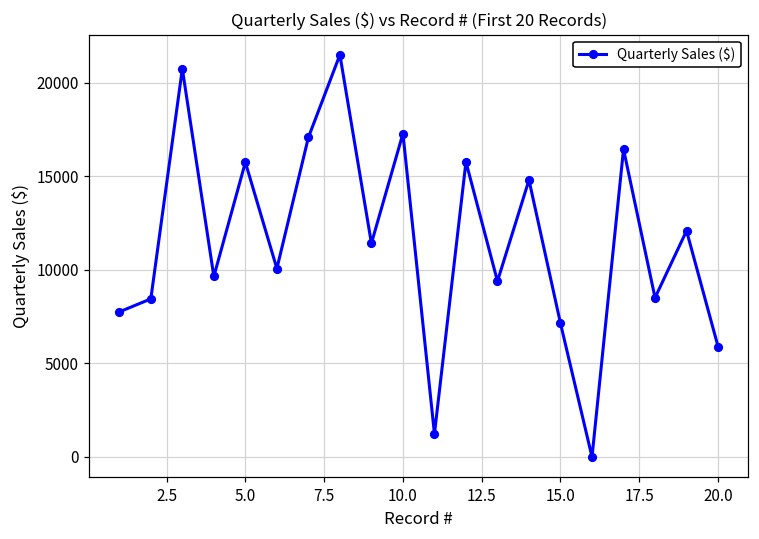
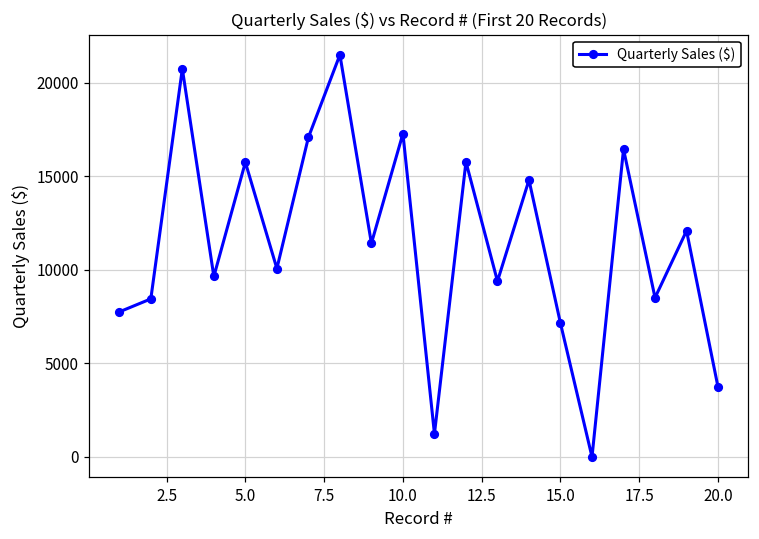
20.0: 5900 -> 3700
